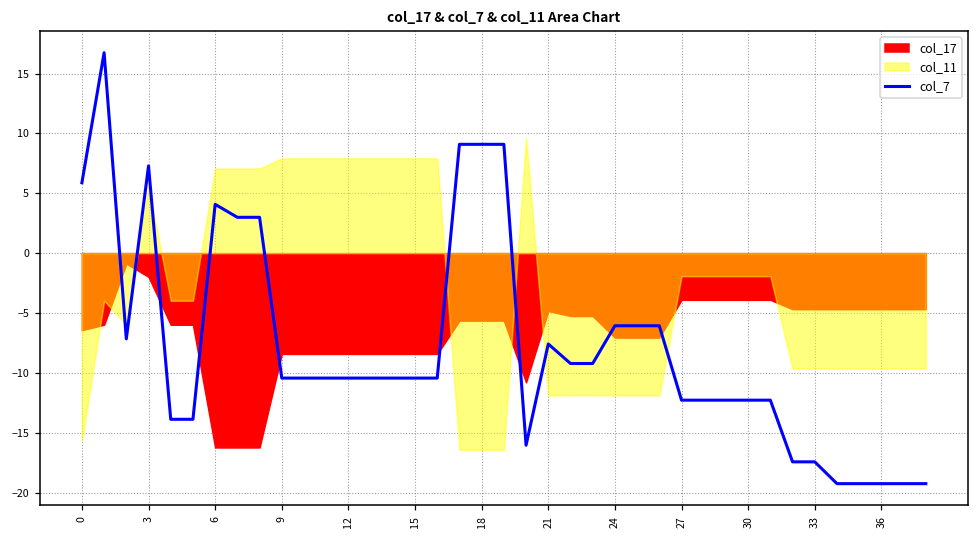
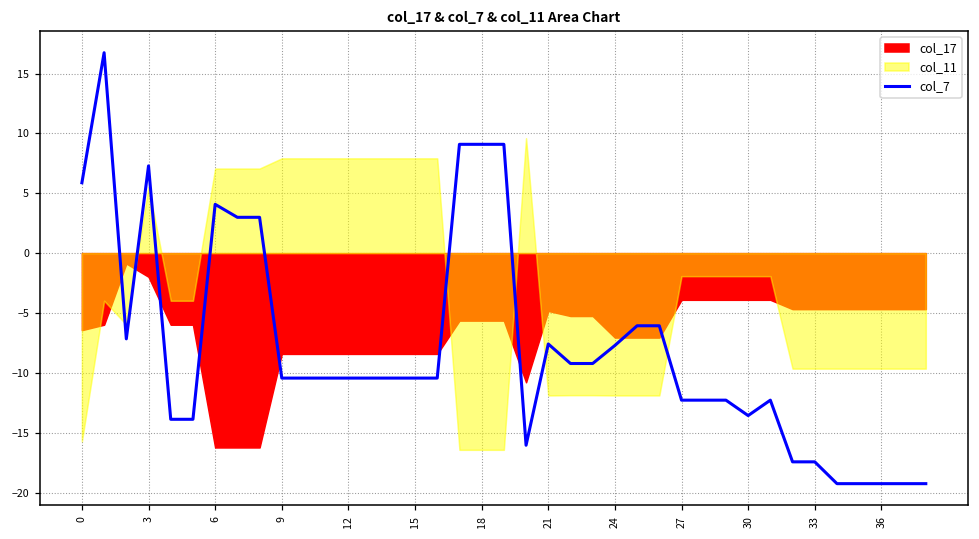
col_7, 24: -6.1 -> -7.7
col_7, 30: -12.3 -> -13.6
